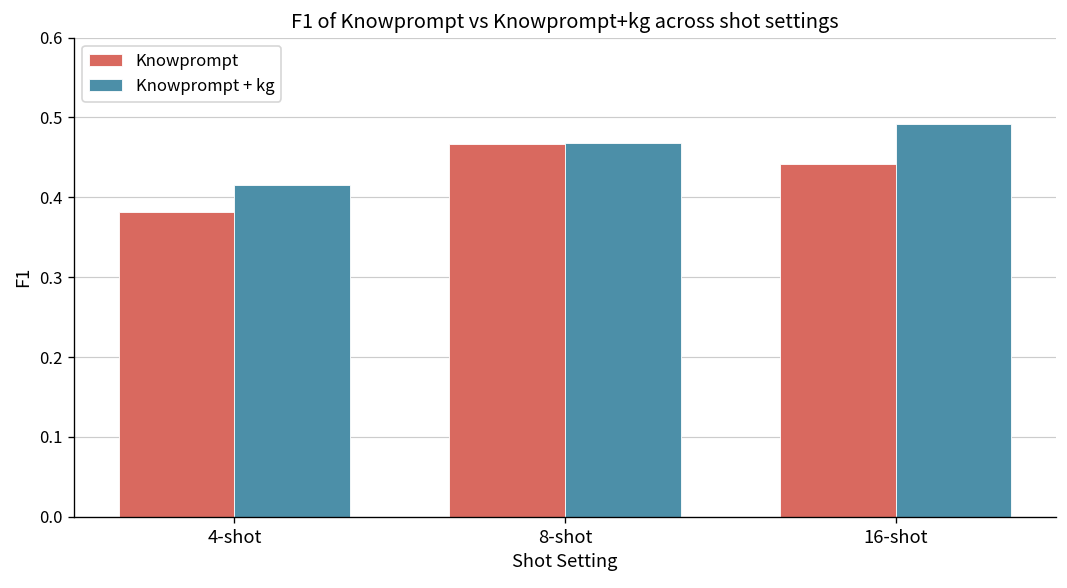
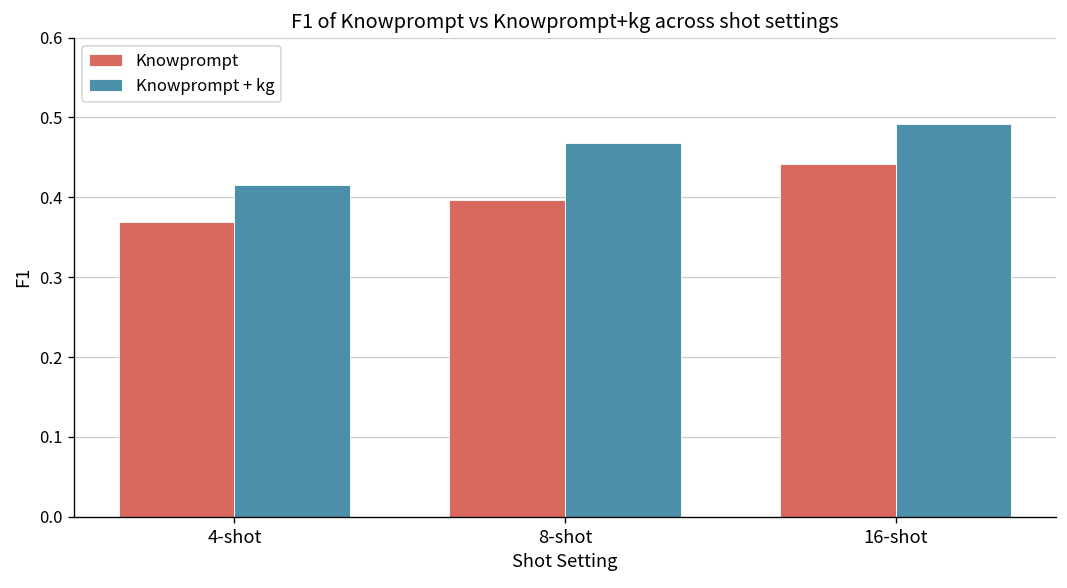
Knowprompt, 4-shot: 0.38 -> 0.37
Knowprompt, 8-shot: 0.47 -> 0.40
